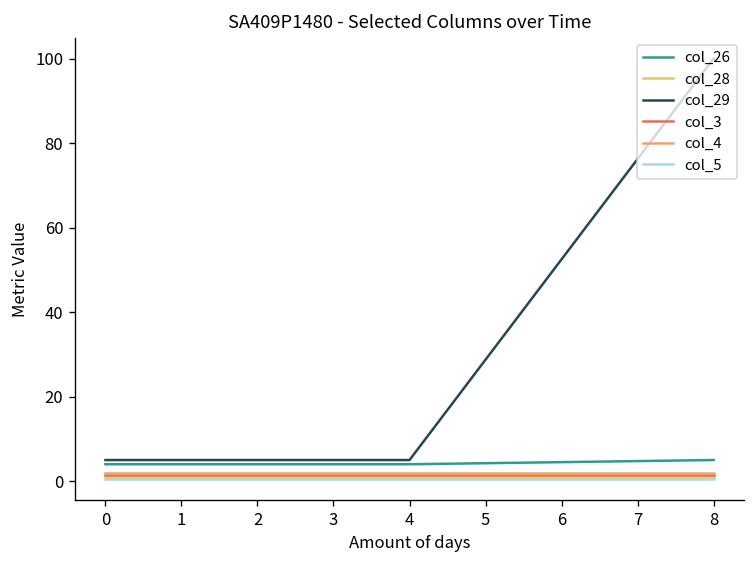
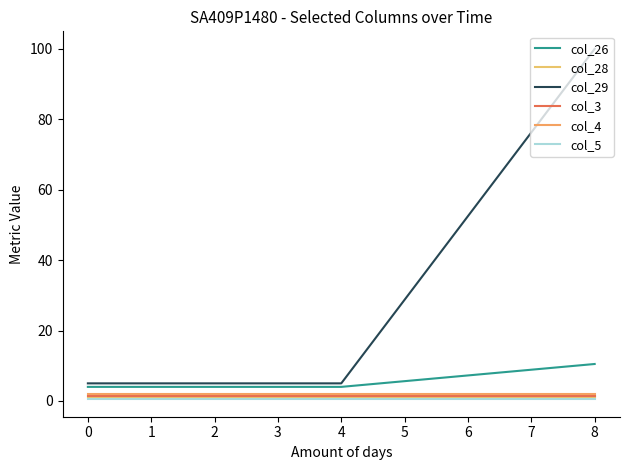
col_26, 8: 5 -> 11
